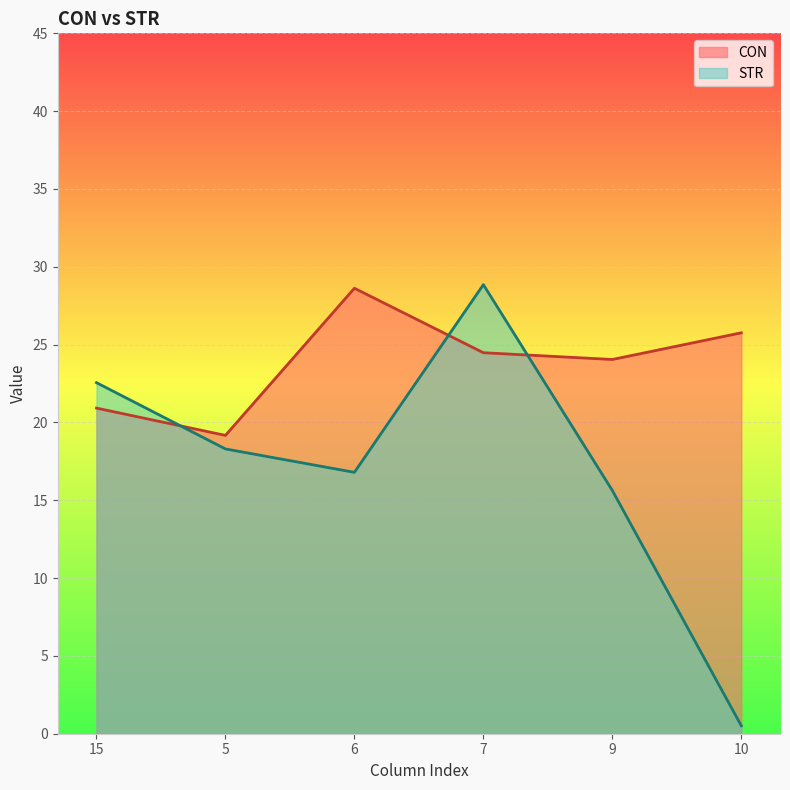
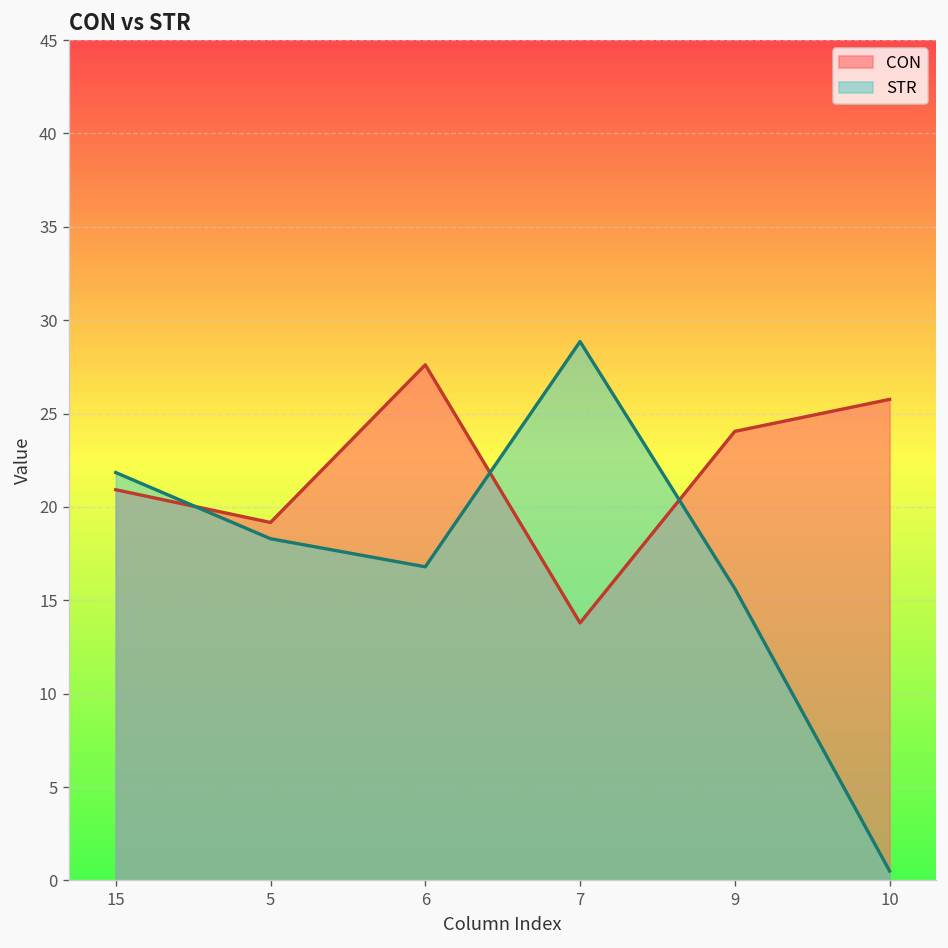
STR, 15: 22.6 -> 21.8
CON, 6: 28.6 -> 27.6
CON, 7: 24.5 -> 13.8
